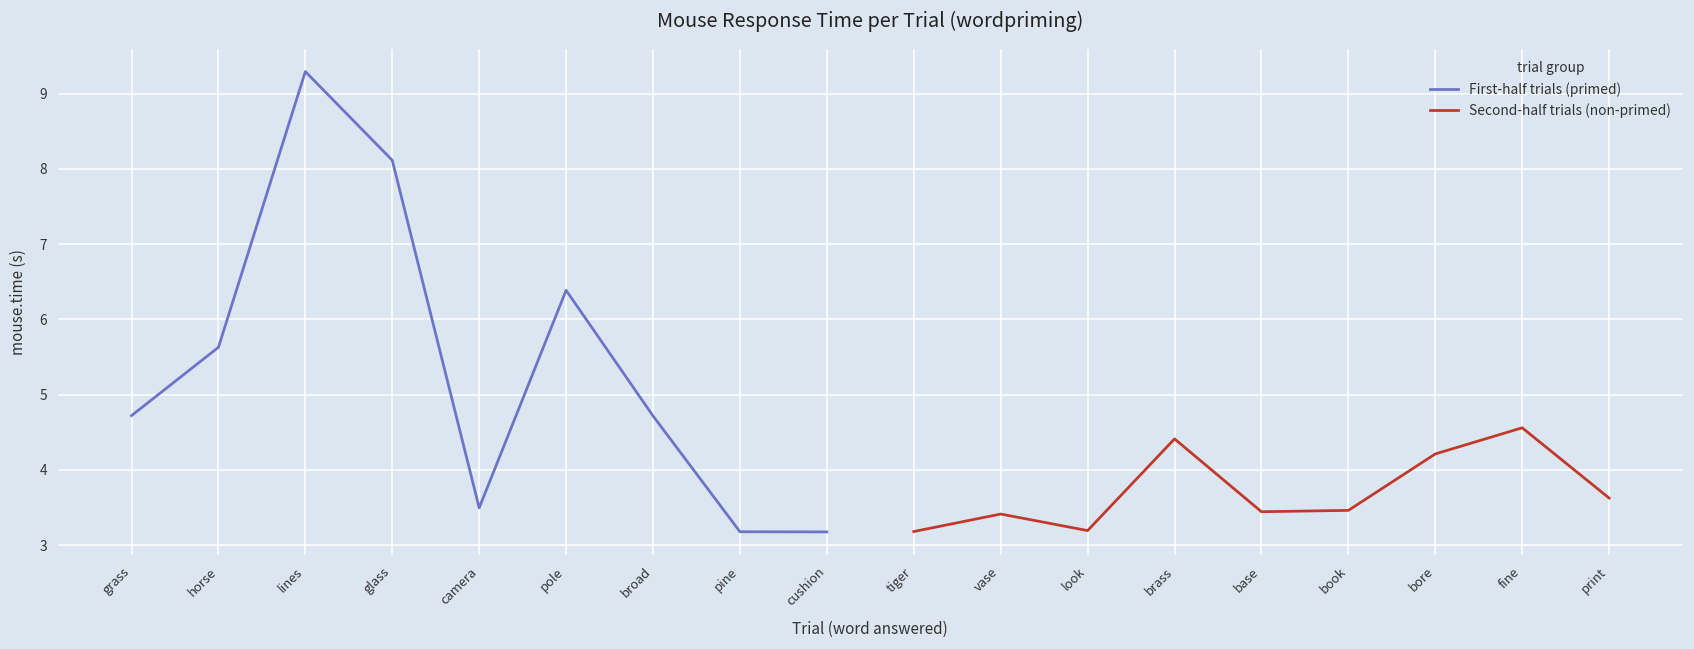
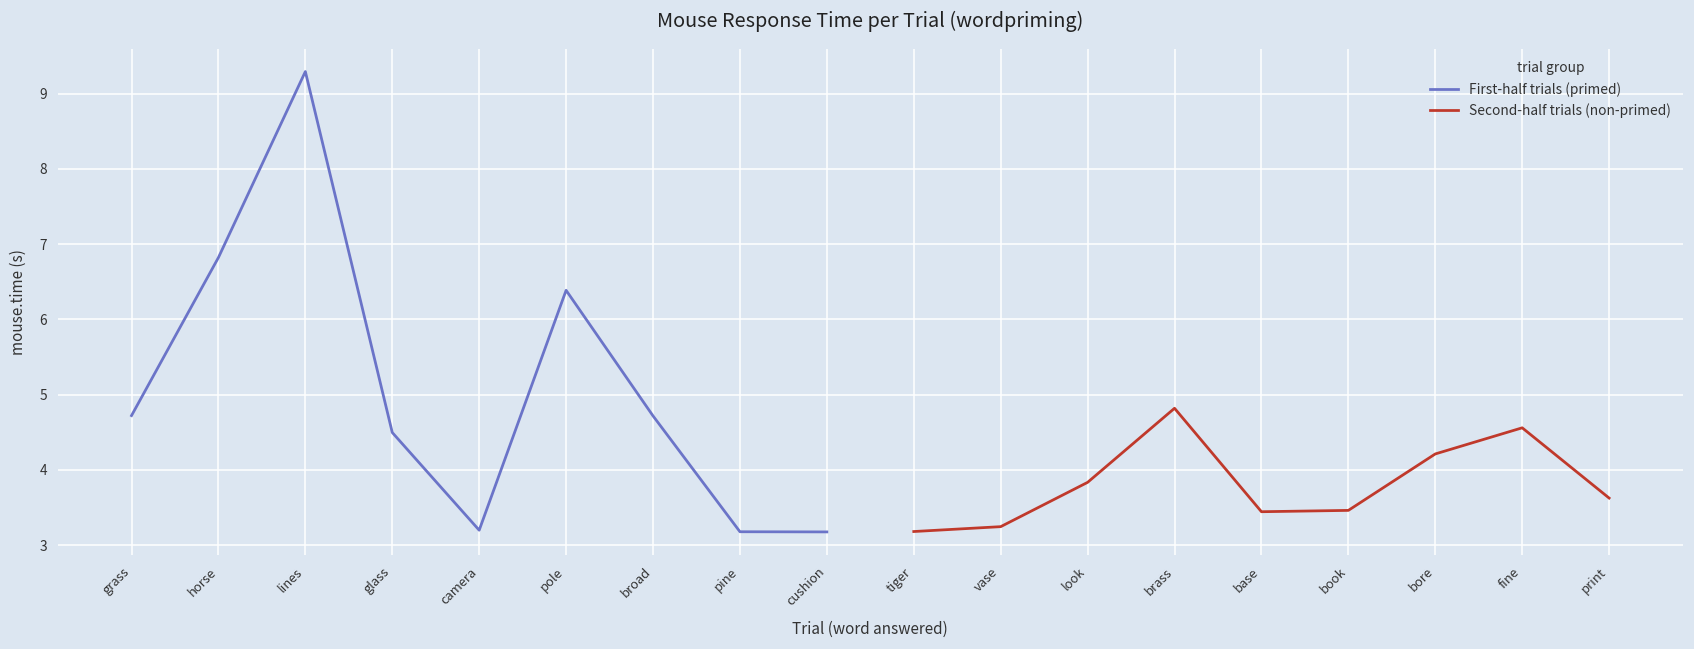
First-half trials (primed), horse: 5.6 -> 6.8
First-half trials (primed), glass: 8.1 -> 4.5
First-half trials (primed), camera: 3.5 -> 3.2
Second-half trials (non-primed), vase: 3.4 -> 3.2
Second-half trials (non-primed), look: 3.2 -> 3.8
Second-half trials (non-primed), brass: 4.4 -> 4.8
